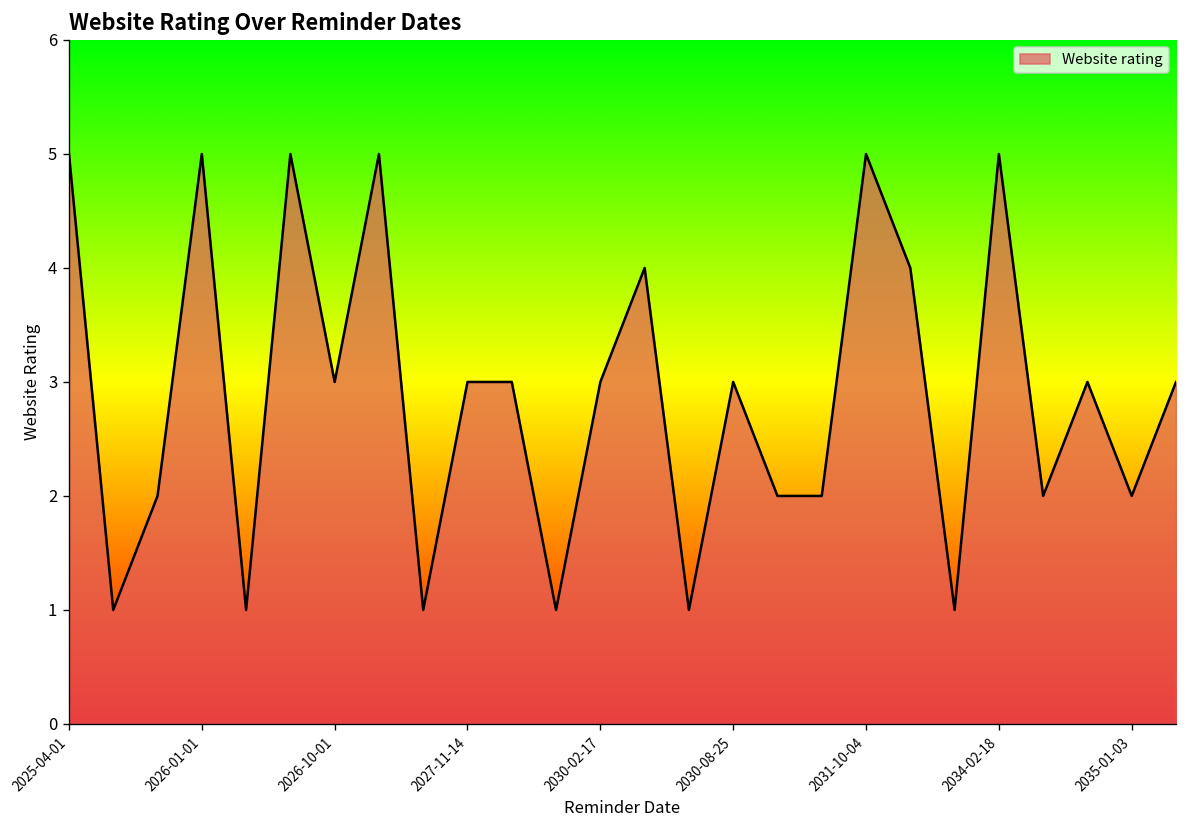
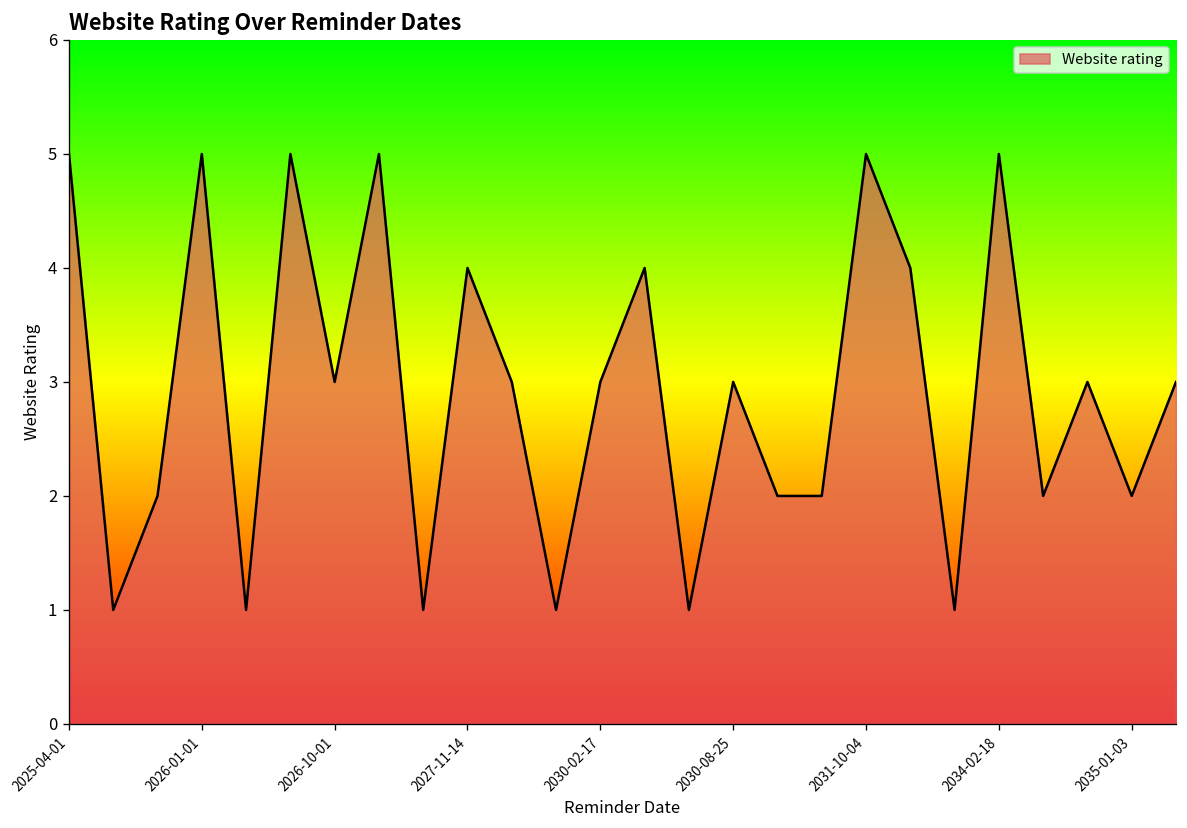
2027-11-14: 3 -> 4
